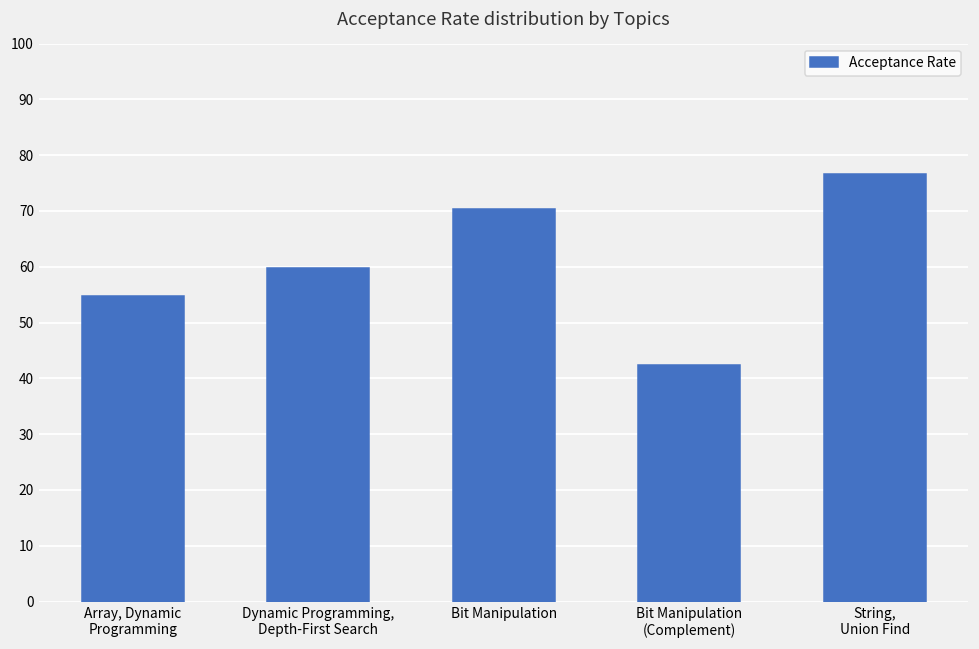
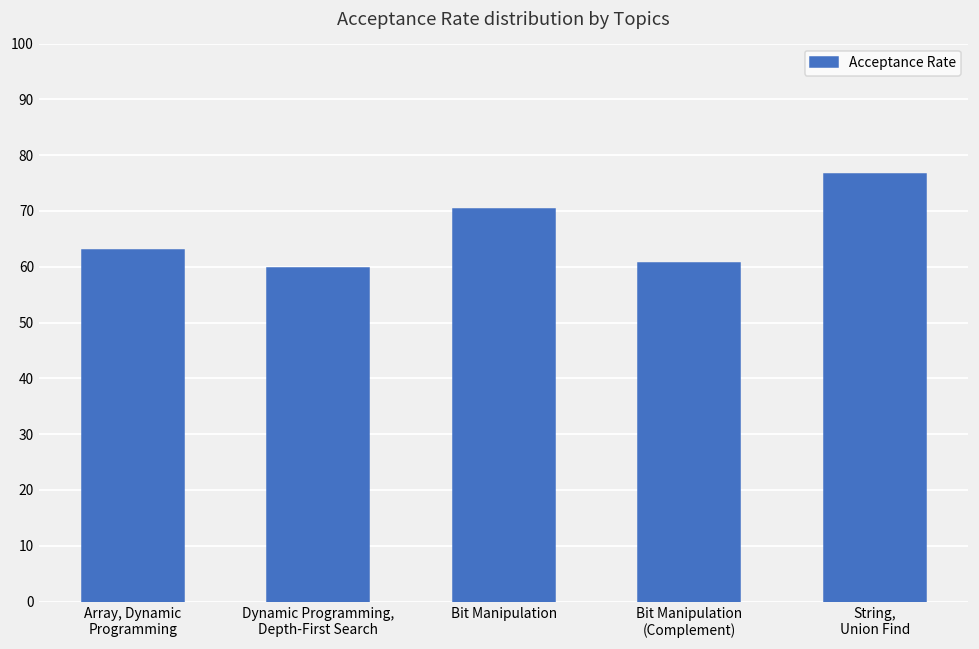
Array, Dynamic Programming: 55 -> 63
Bit Manipulation (Complement): 42 -> 61
